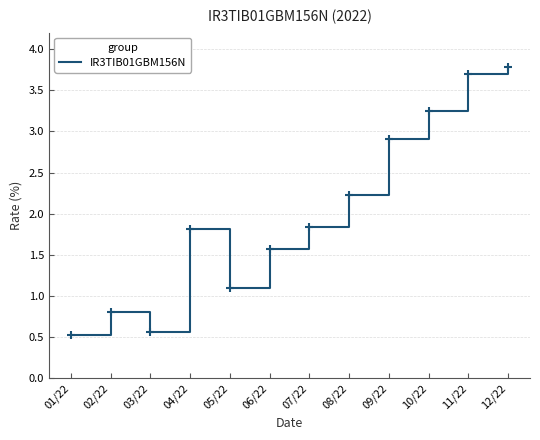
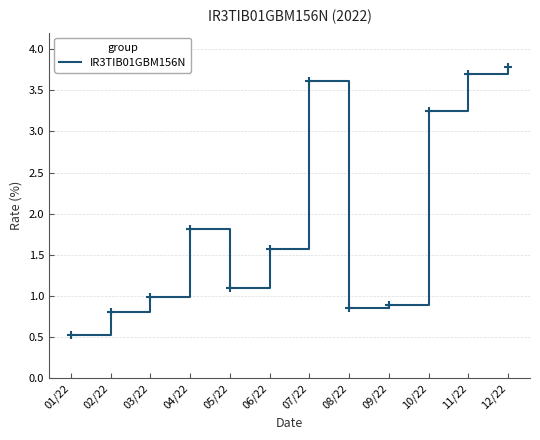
03/22: 0.6 -> 1.0
07/22: 1.8 -> 3.6
08/22: 2.2 -> 0.9
09/22: 2.9 -> 0.9
